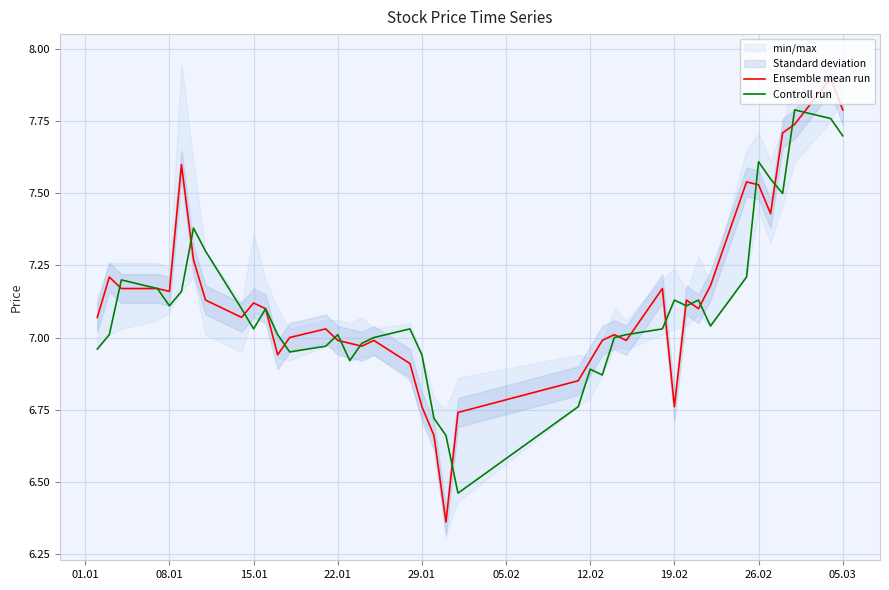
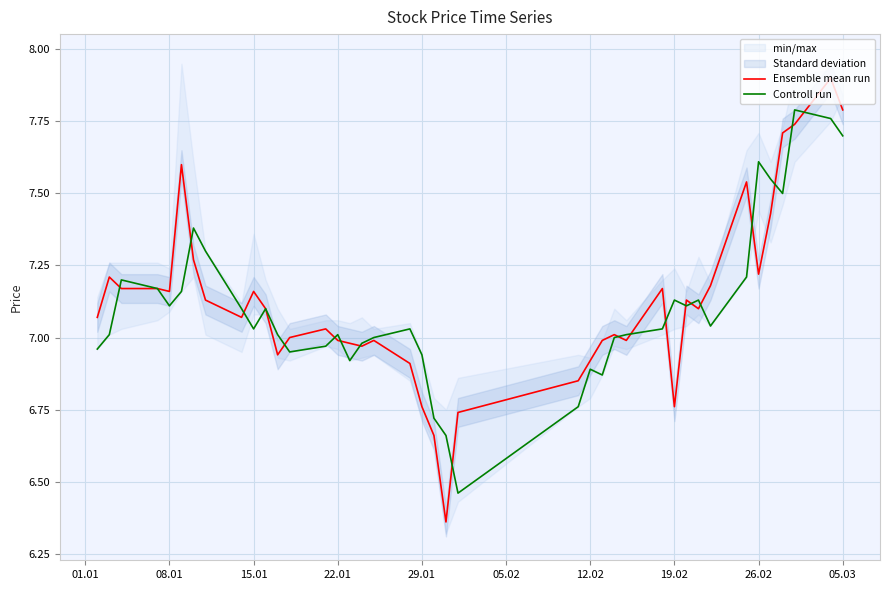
Ensemble mean run, 15.01: 7.12 -> 7.16
Ensemble mean run, 26.02: 7.53 -> 7.22
